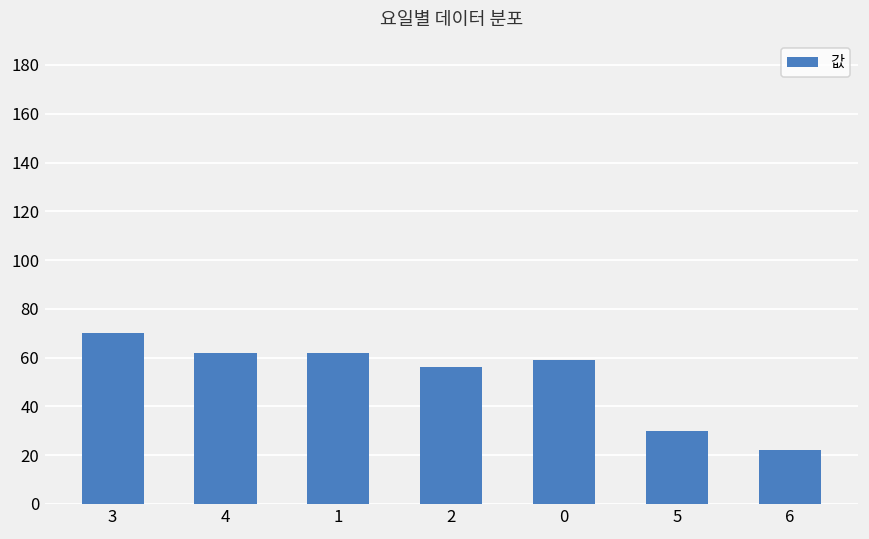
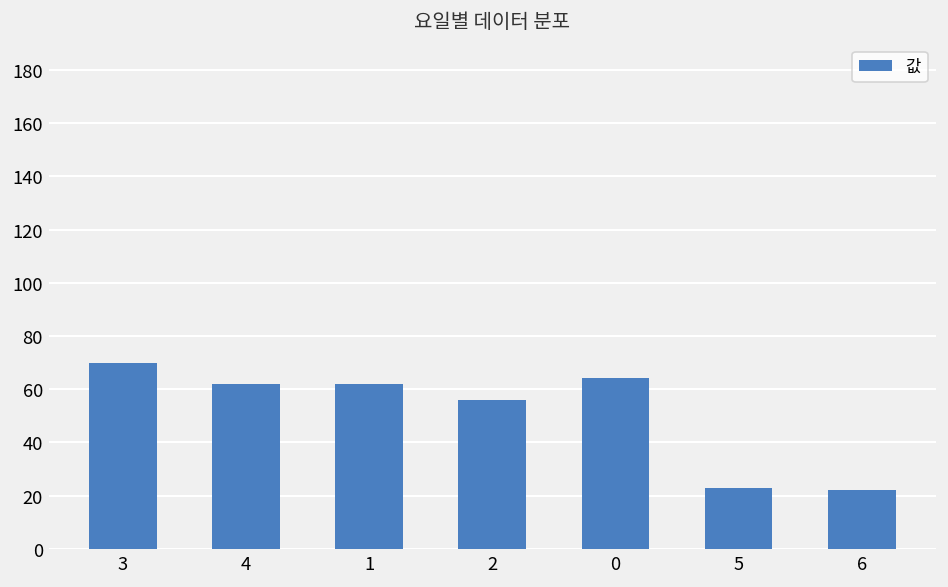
0: 59 -> 64
5: 30 -> 23
